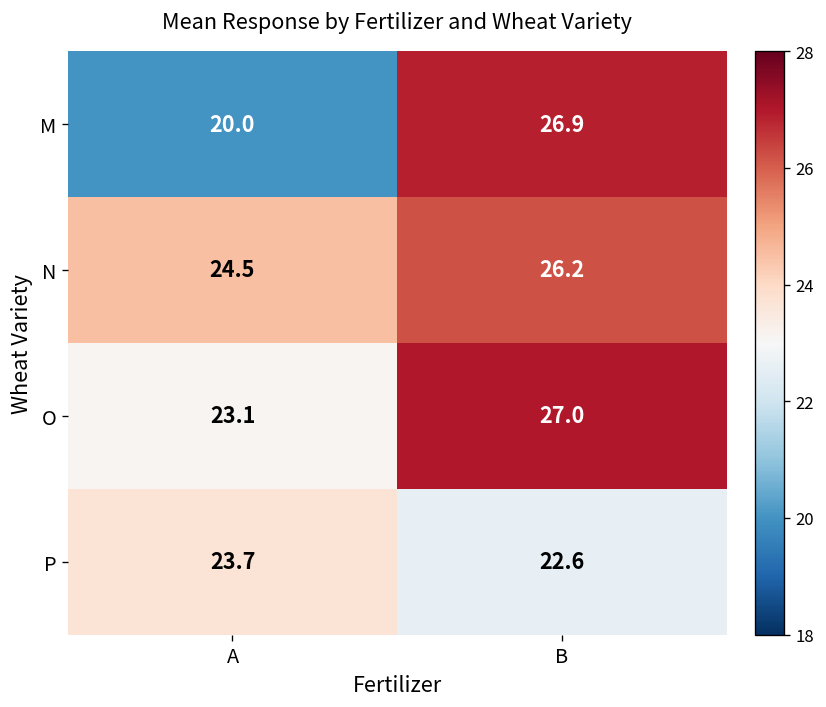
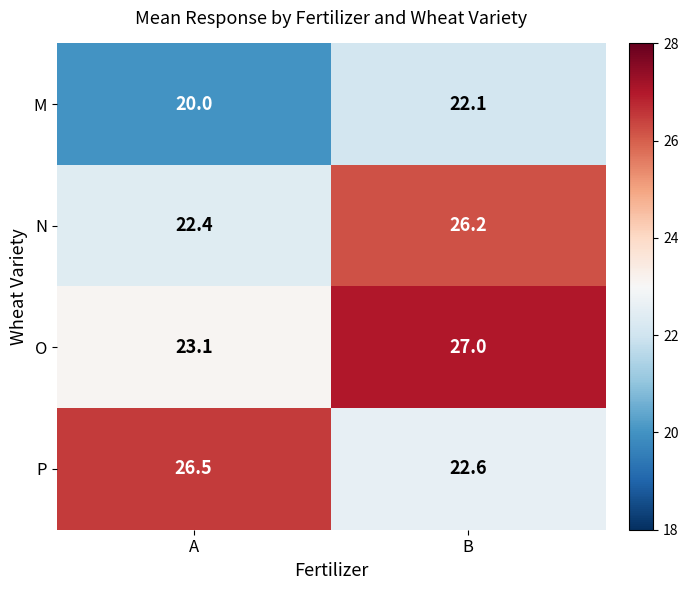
M, B: 26.9 -> 22.1
N, A: 24.5 -> 22.4
P, A: 23.7 -> 26.5
